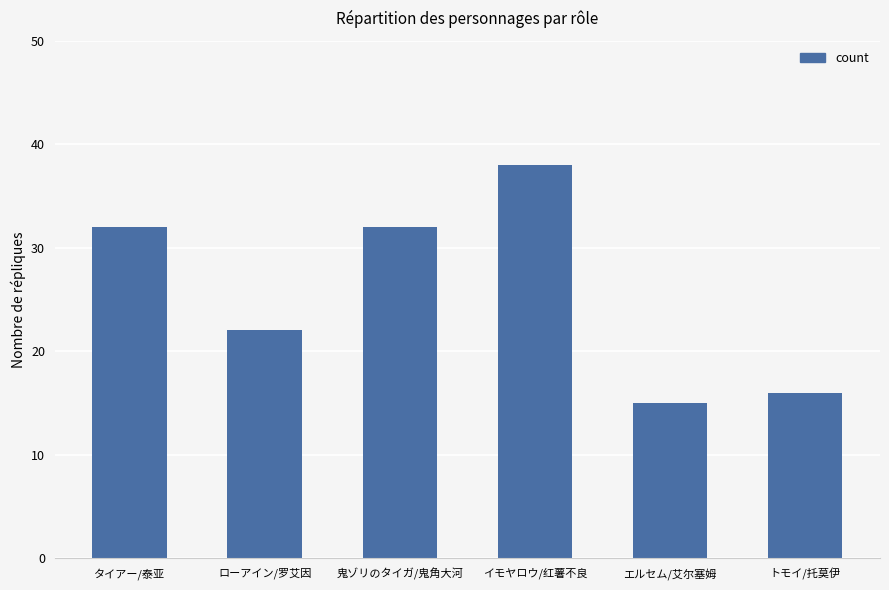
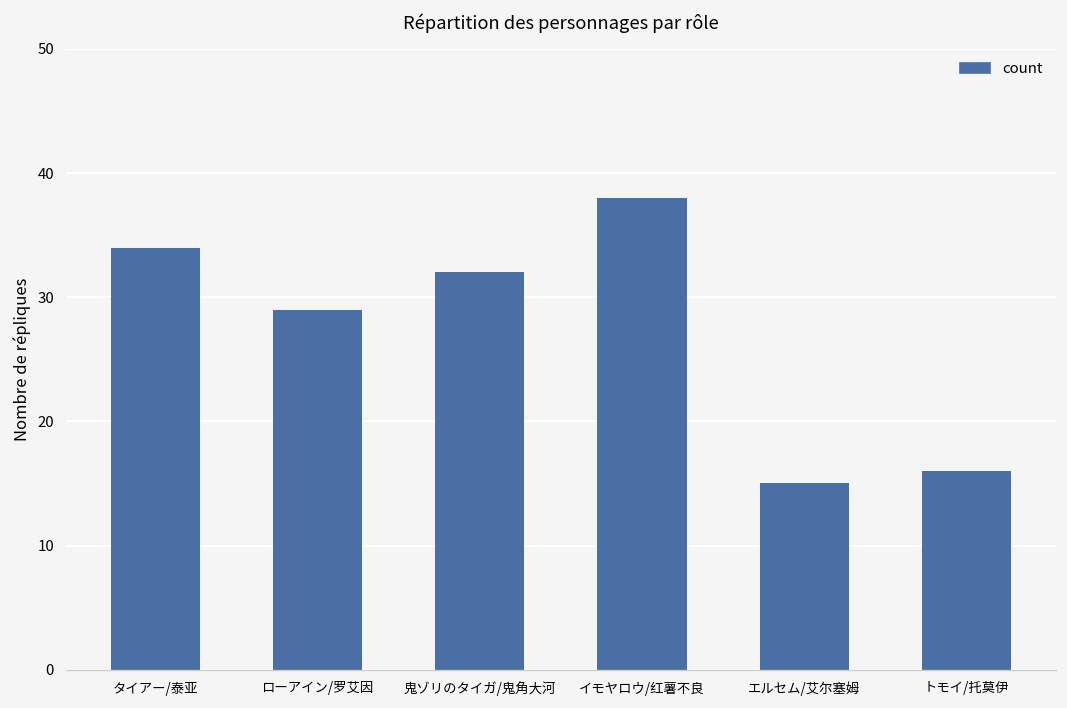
タイアー/泰亚: 32 -> 34
ローアイン/罗艾因: 22 -> 29
